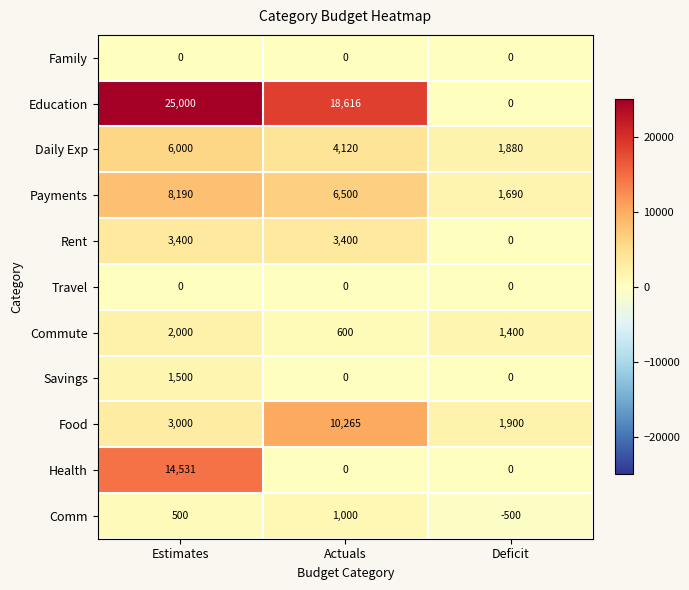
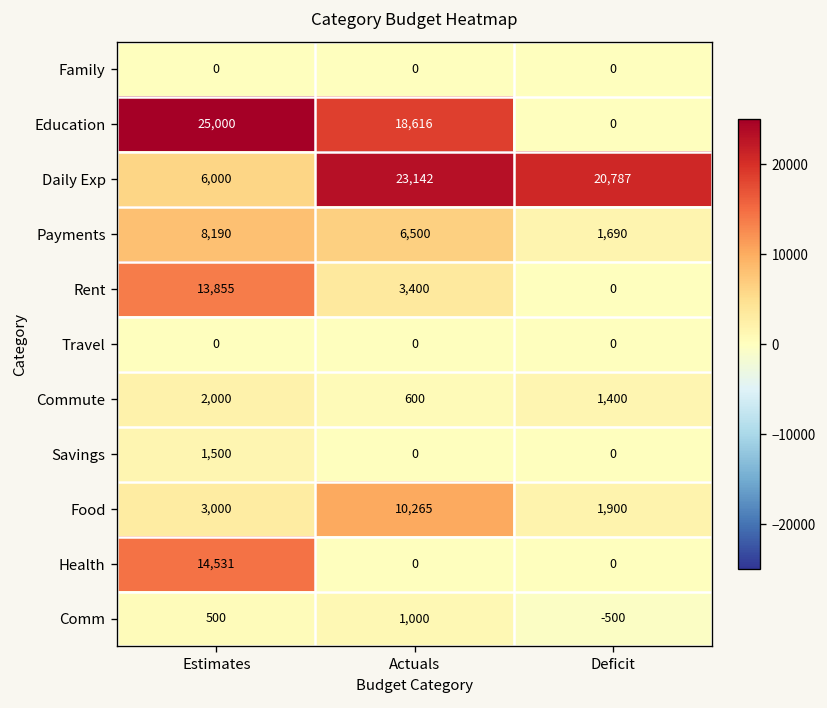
Daily Exp, Actuals: 4,120 -> 23,142
Daily Exp, Deficit: 1,880 -> 20,787
Rent, Estimates: 3,400 -> 13,855
